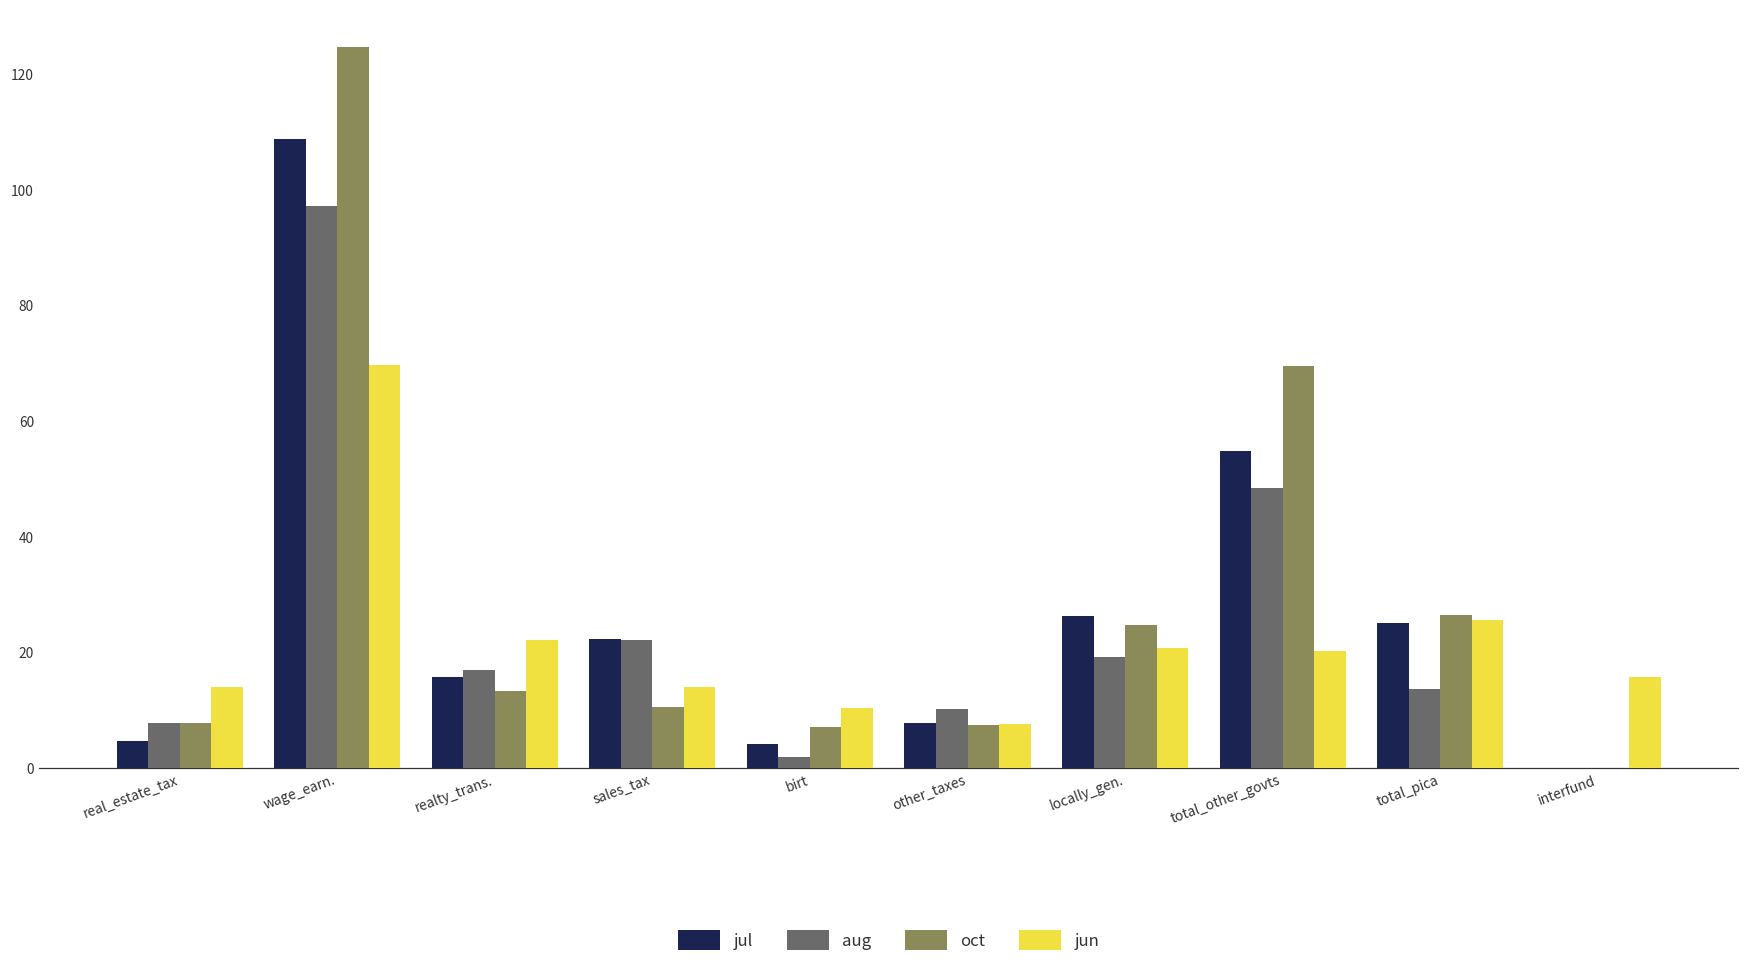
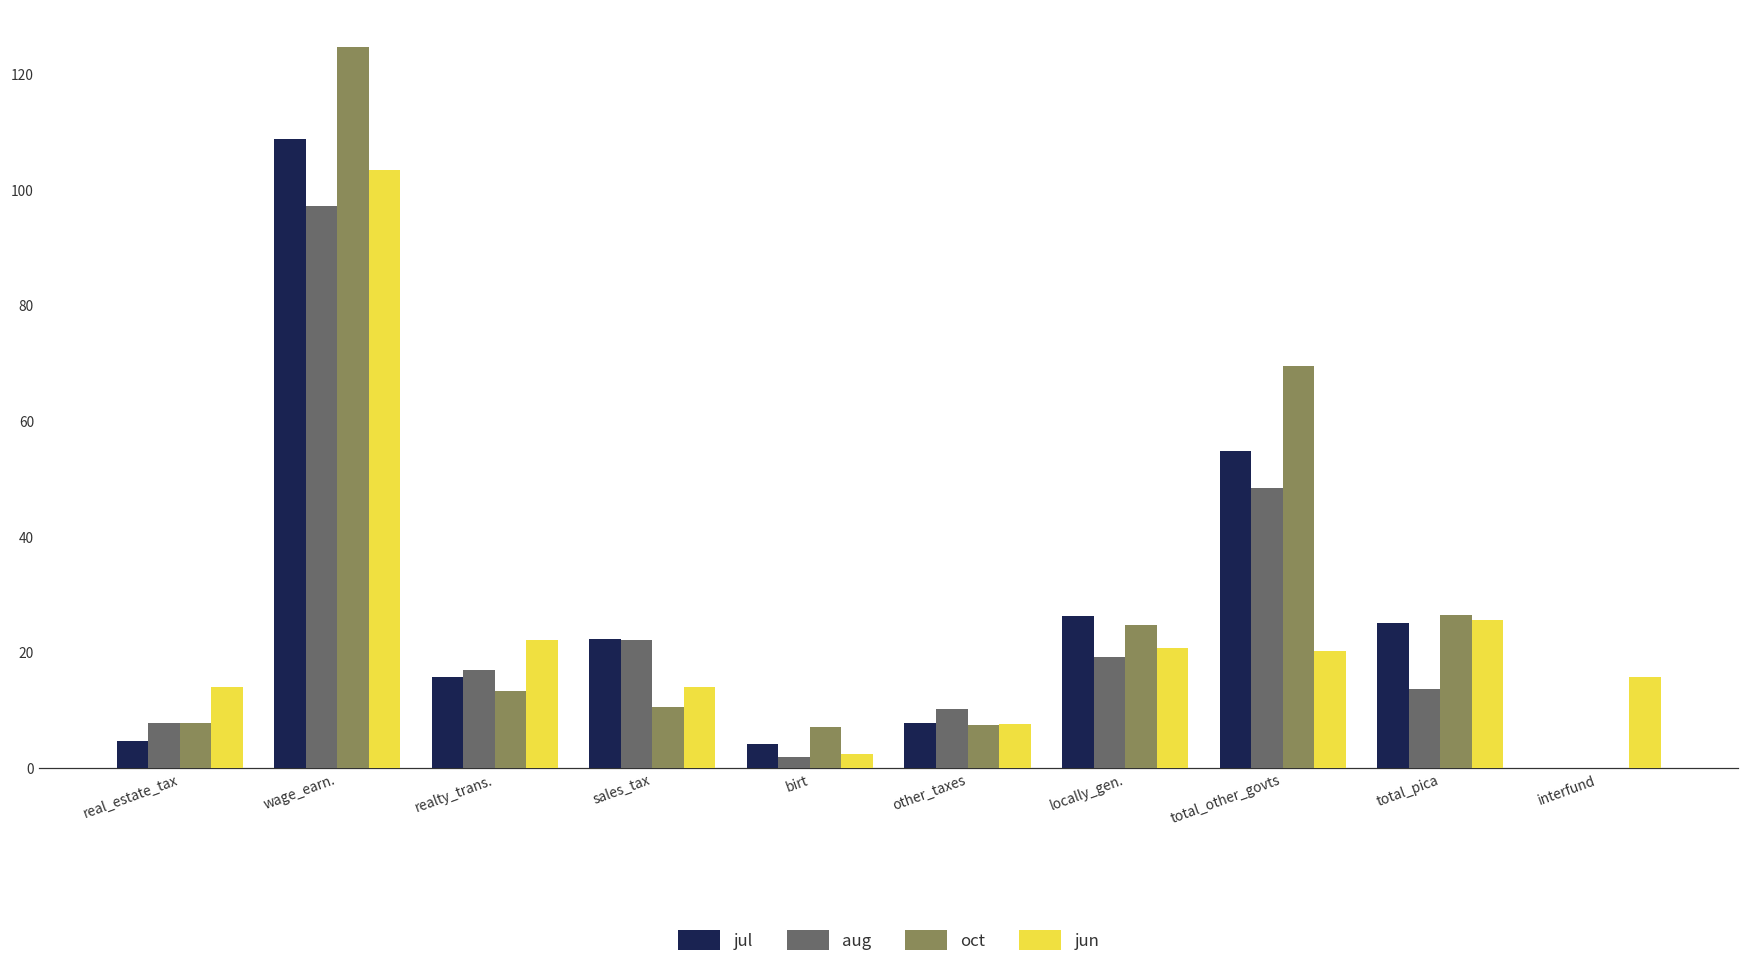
jun, wage_earn.: 70 -> 104
jun, birt: 10 -> 3
